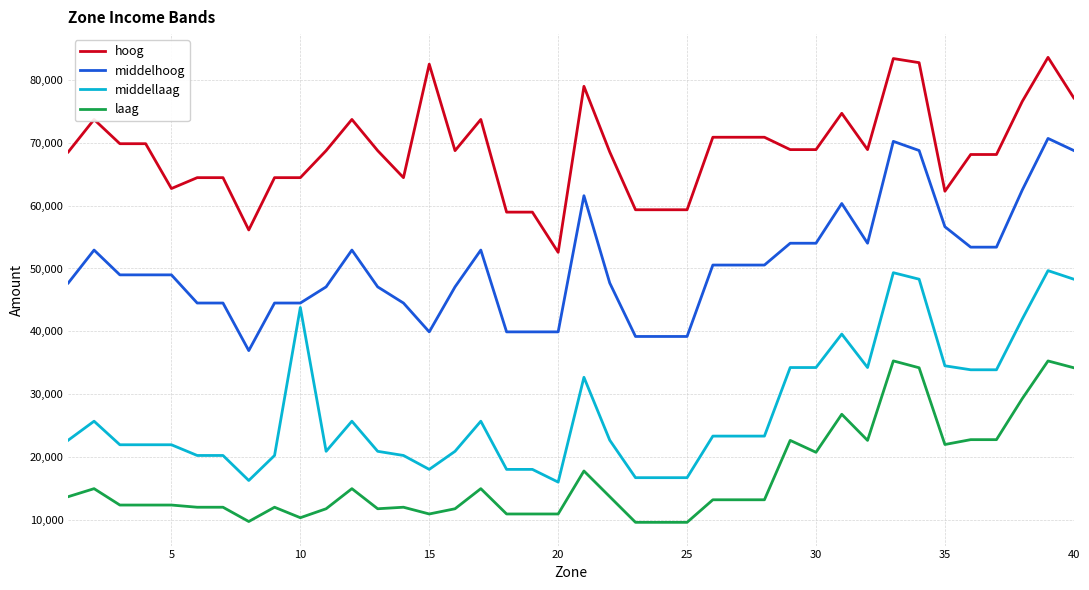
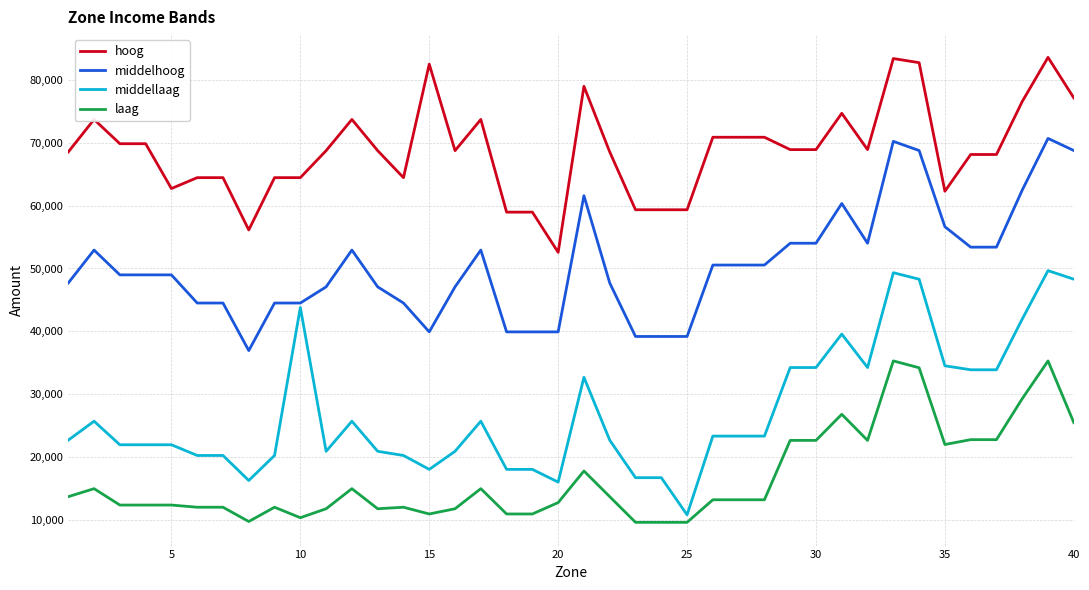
laag, 20: 11,000 -> 13,000
middellaag, 25: 17,000 -> 11,000
laag, 30: 21,000 -> 23,000
laag, 40: 34,000 -> 26,000
